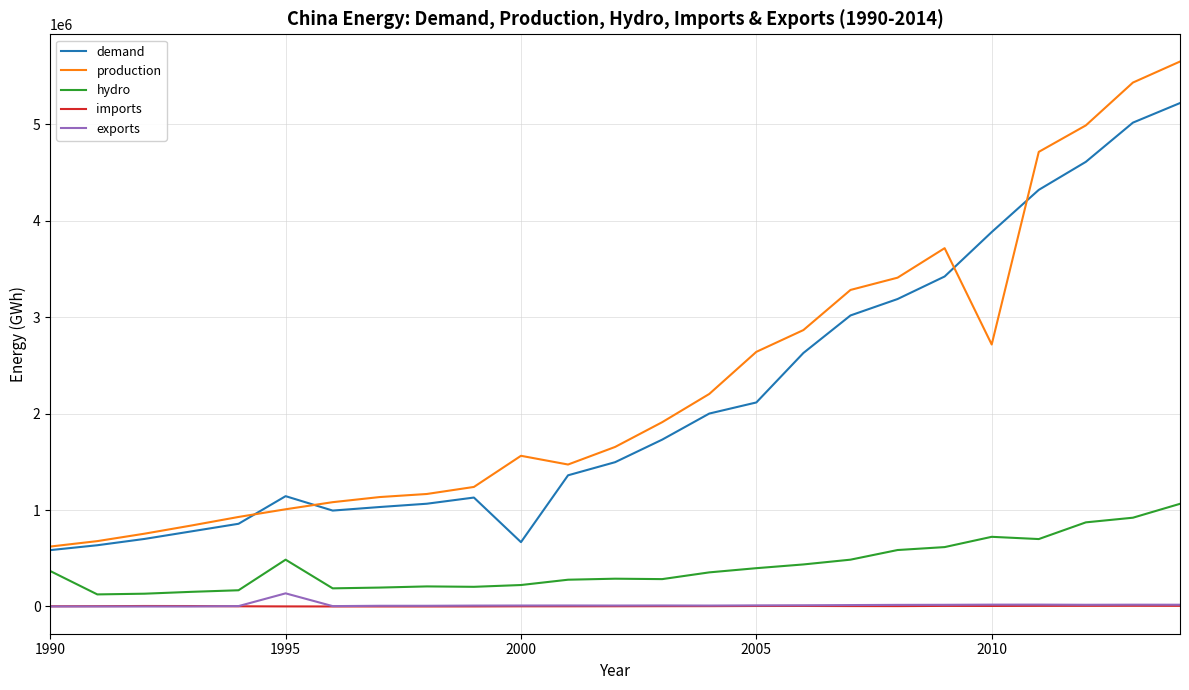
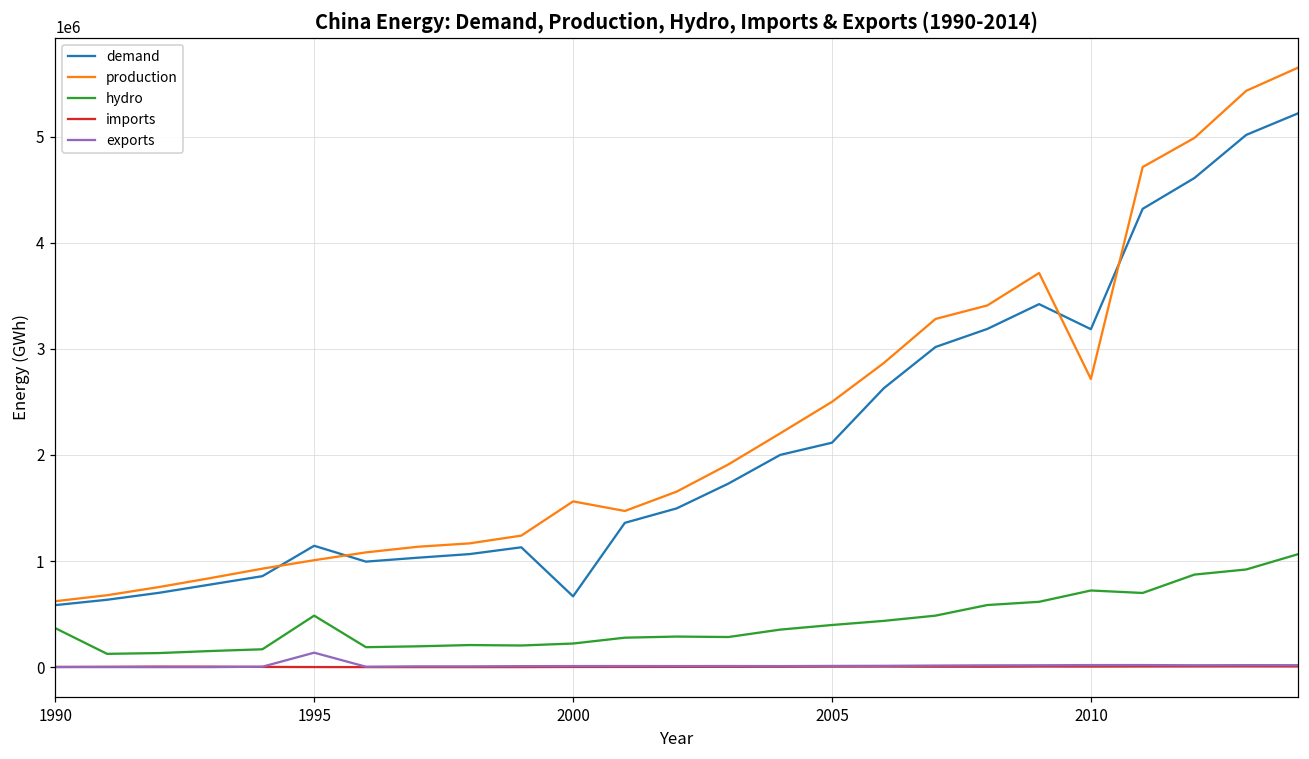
production, 2005: 2600000 -> 2500000
demand, 2010: 3900000 -> 3200000
